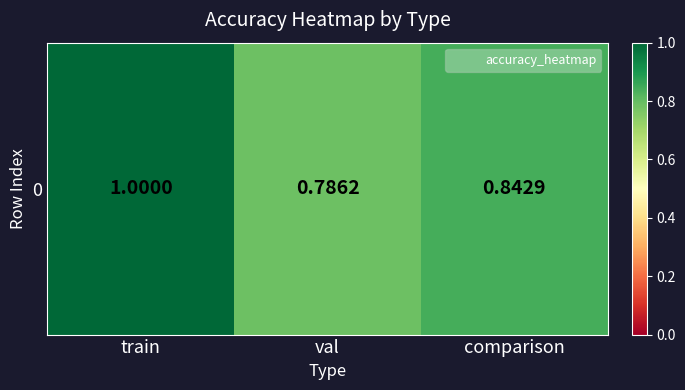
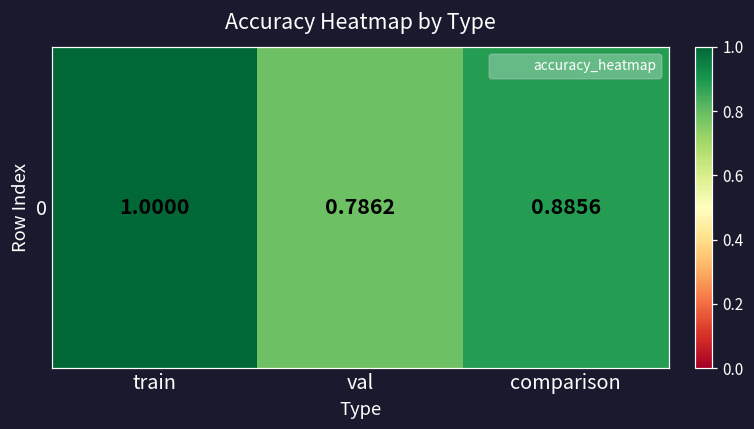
0, comparison: 0.8429 -> 0.8856
